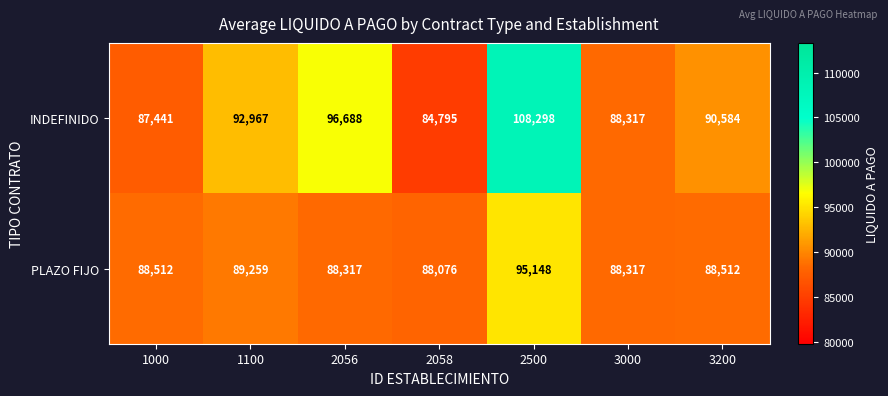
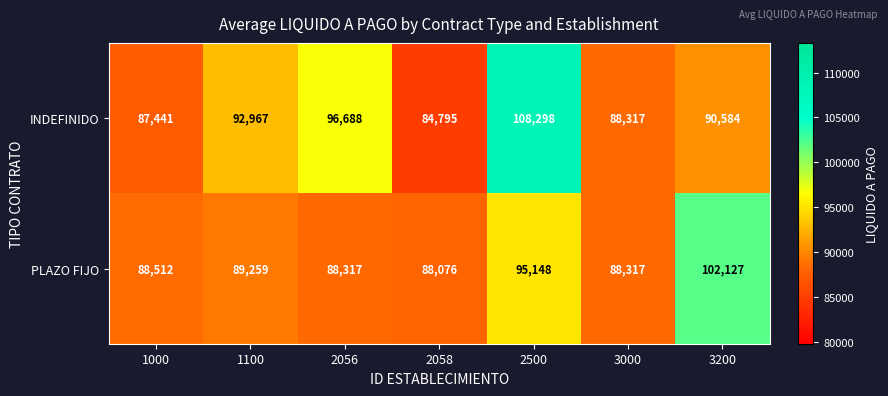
PLAZO FIJO, 3200: 88,512 -> 102,127
